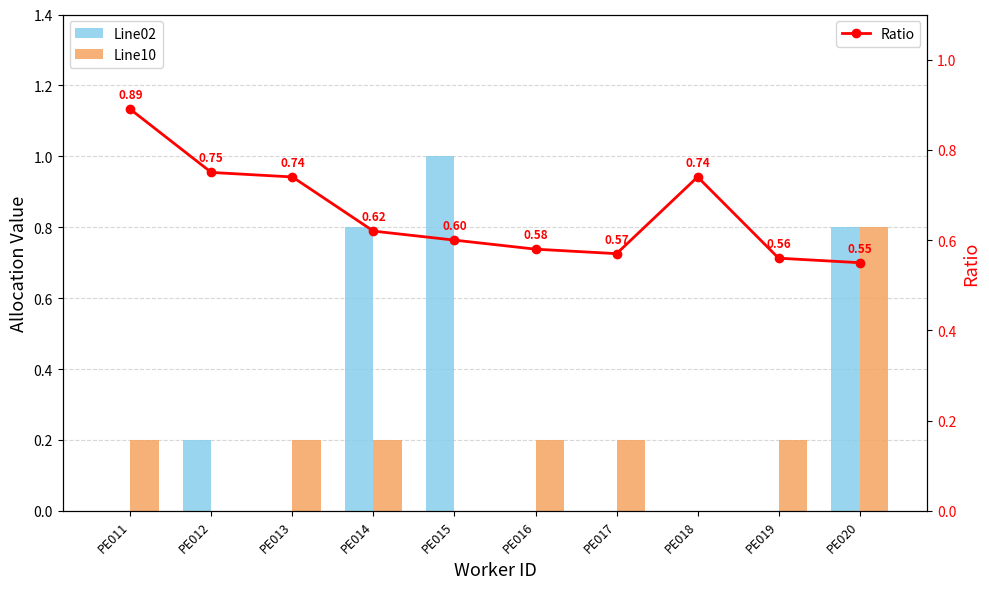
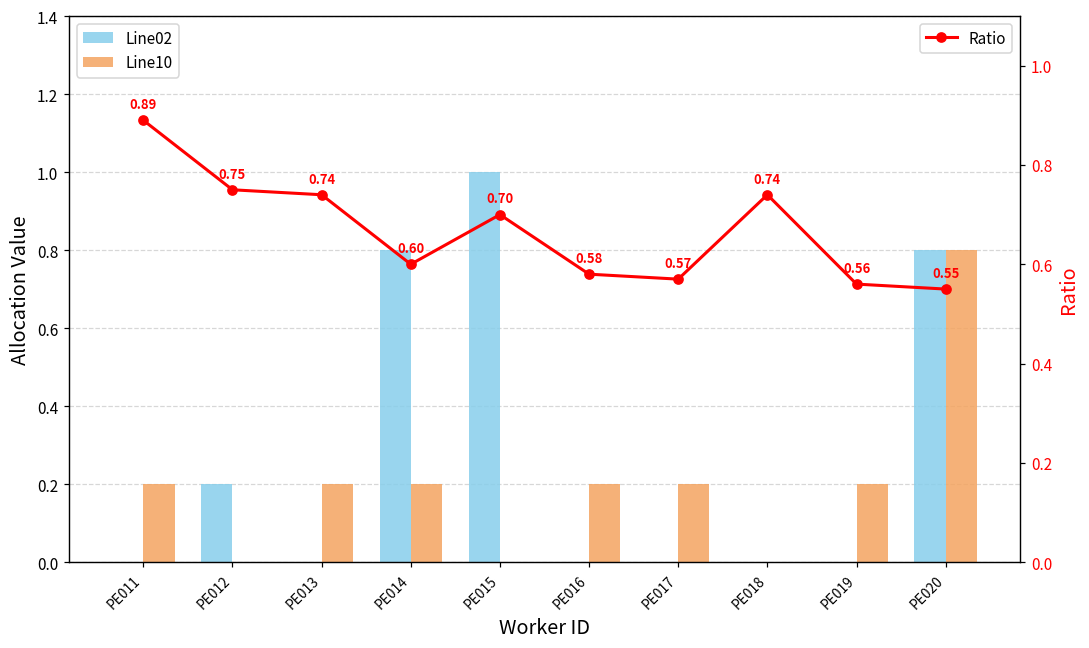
Ratio, PE014: 0.62 -> 0.60
Ratio, PE015: 0.60 -> 0.70
